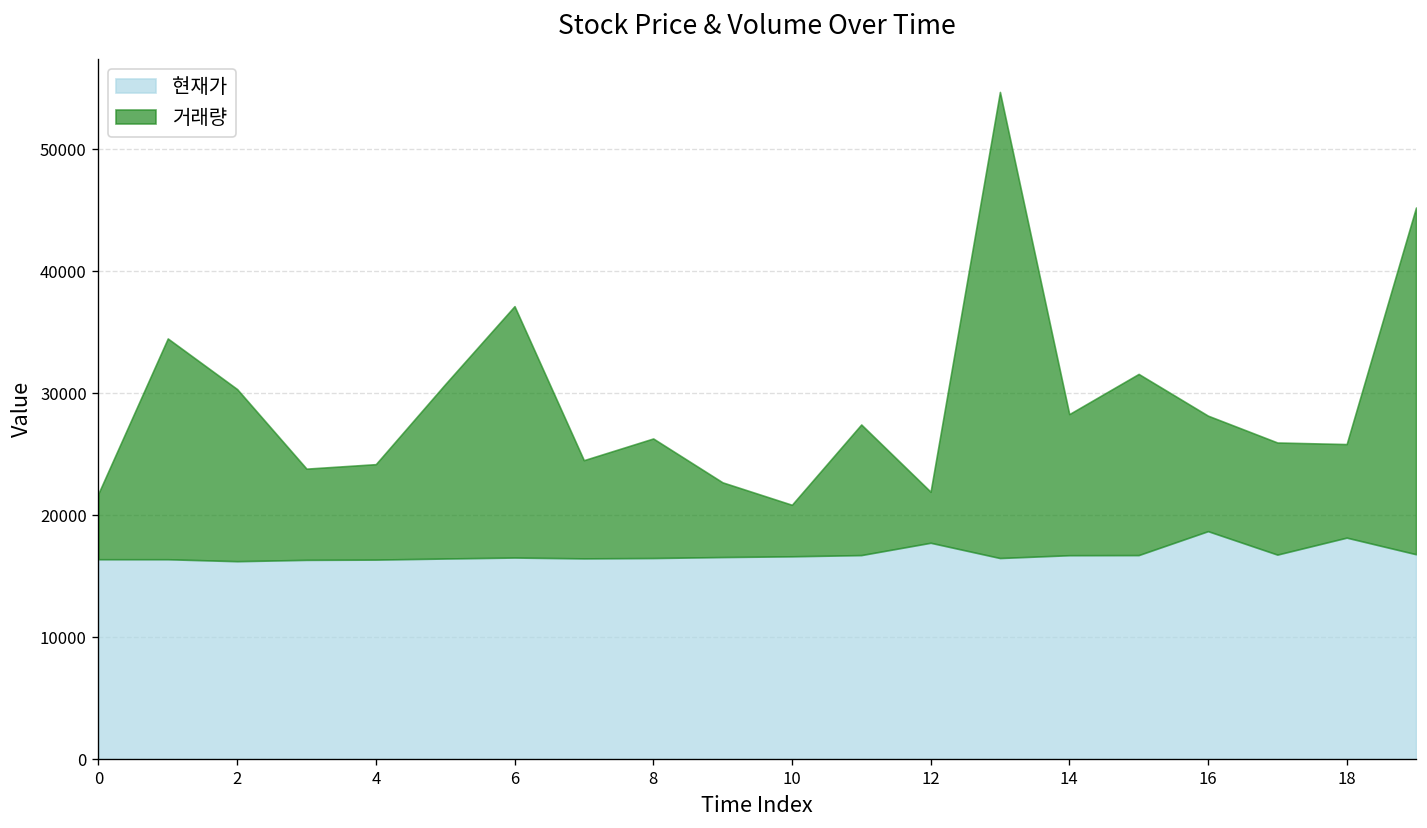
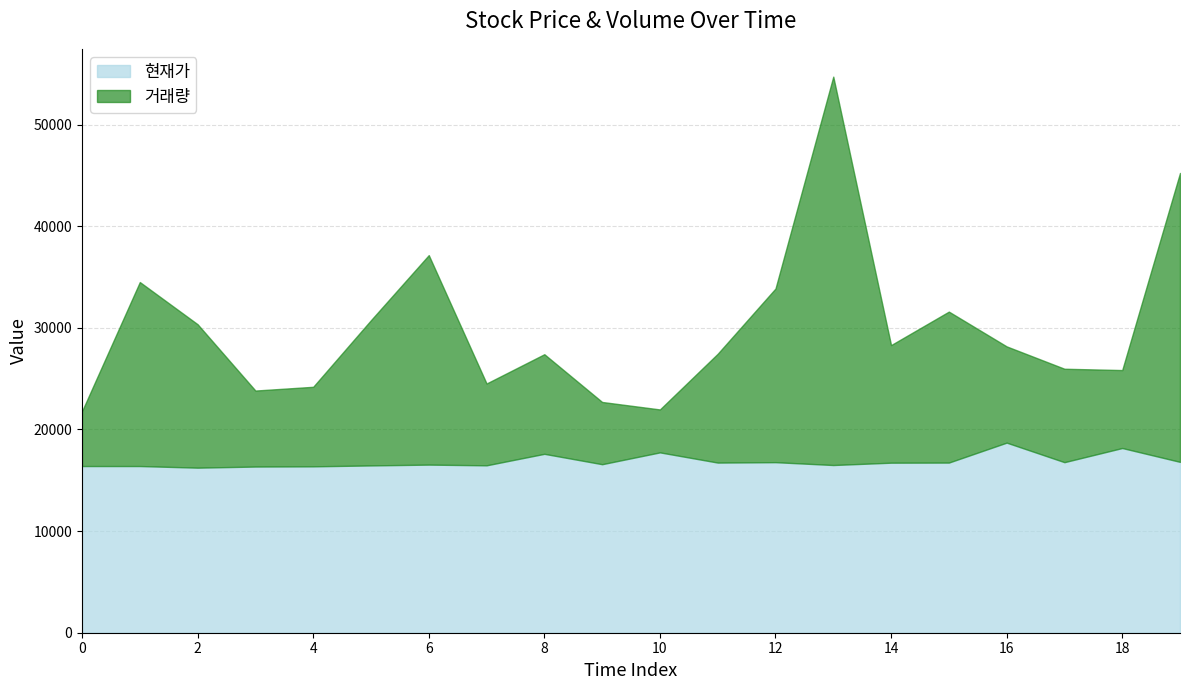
현재가, 8: 16500 -> 17600
현재가, 10: 16600 -> 17700
현재가, 12: 17800 -> 16800
거래량, 12: 4200 -> 17100
